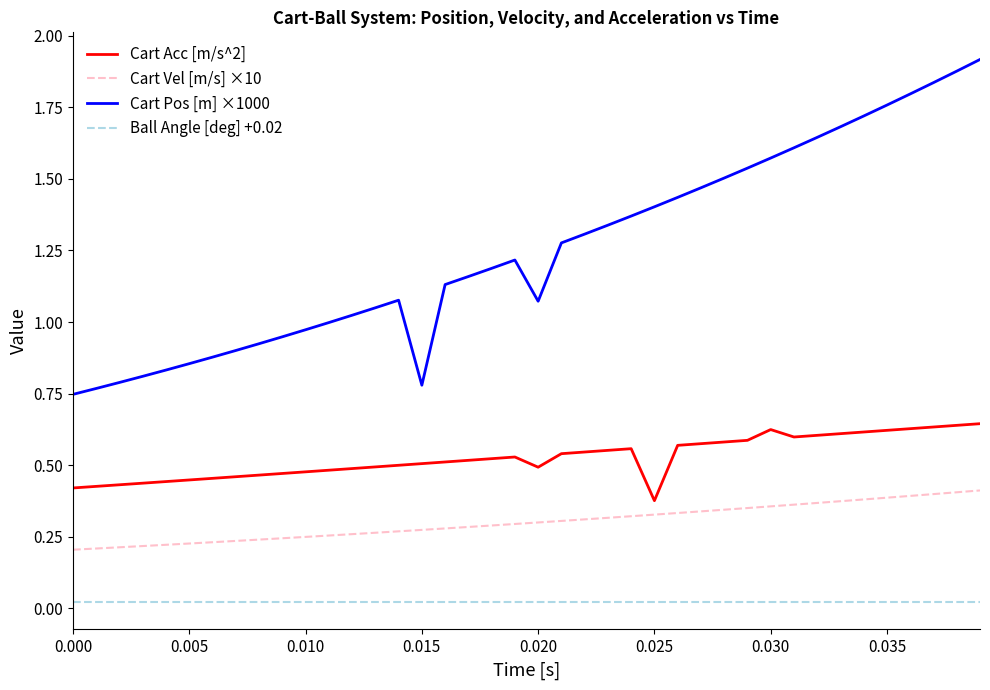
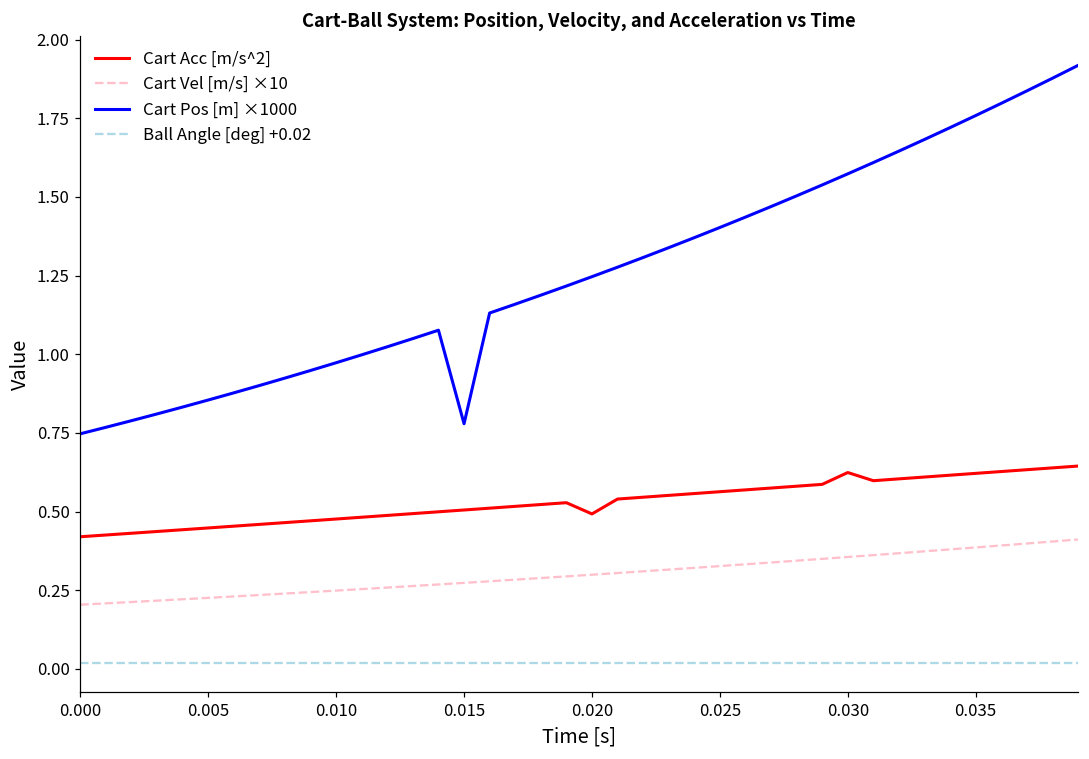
Cart Pos [m] ×1000, 0.020: 1.07 -> 1.25
Cart Acc [m/s^2], 0.025: 0.38 -> 0.56
